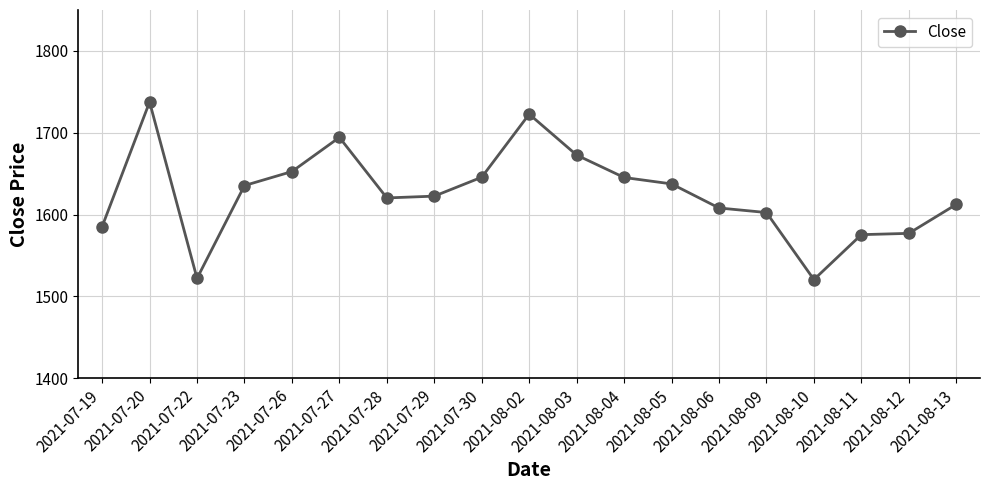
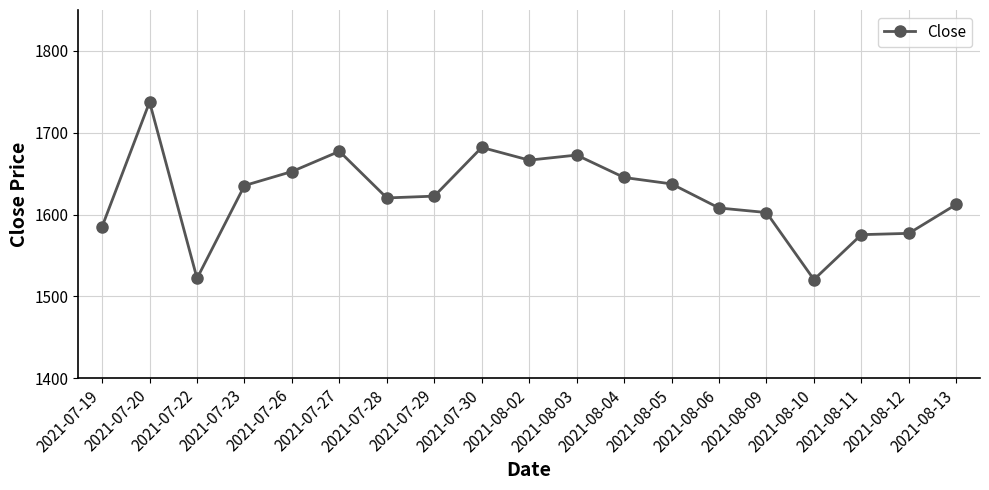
2021-07-27: 1690 -> 1680
2021-07-30: 1650 -> 1680
2021-08-02: 1720 -> 1670
